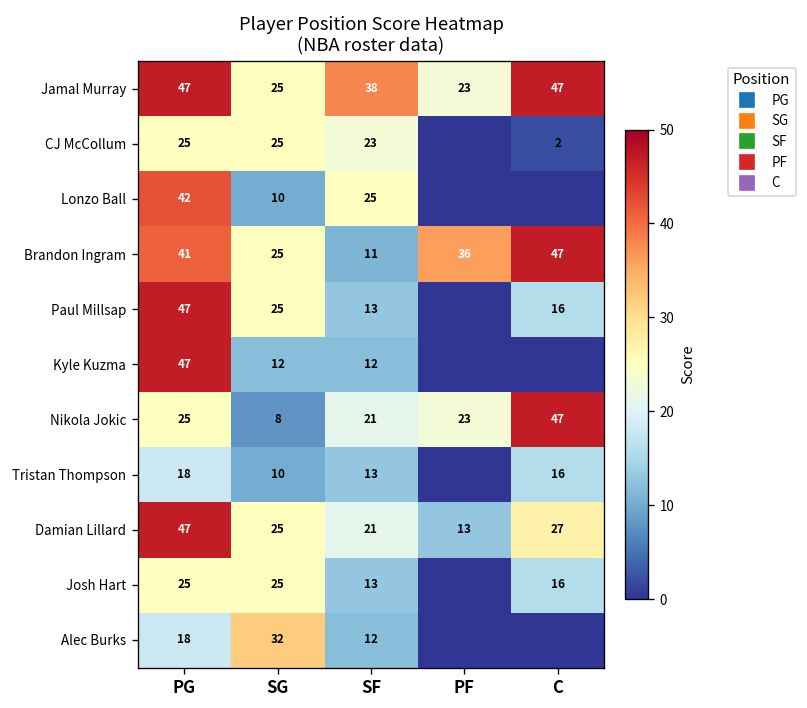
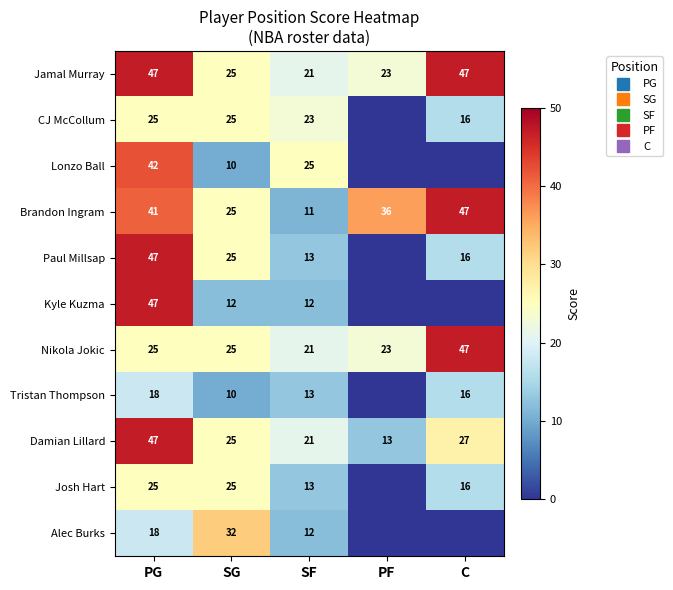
Jamal Murray, SF: 38 -> 21
CJ McCollum, C: 2 -> 16
Nikola Jokic, SG: 8 -> 25
